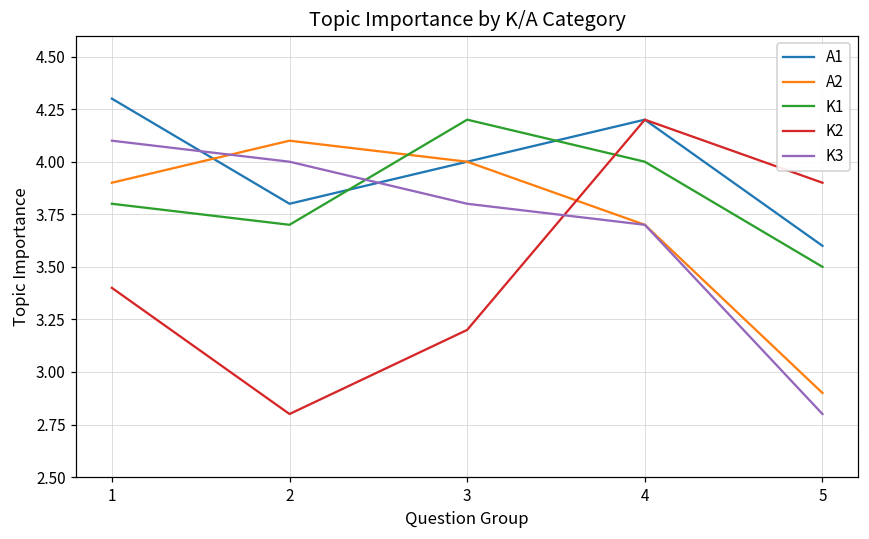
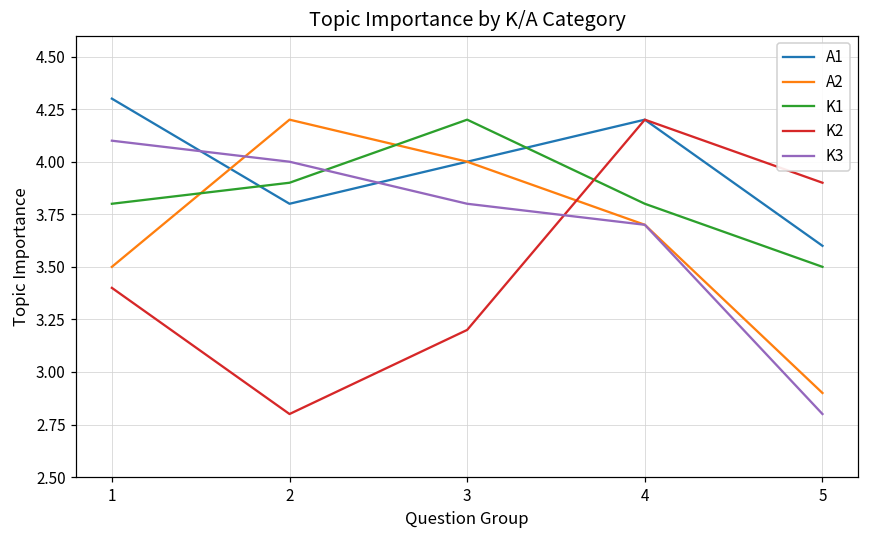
A2, 1: 3.9 -> 3.5
A2, 2: 4.1 -> 4.2
K1, 2: 3.7 -> 3.9
K1, 4: 4.0 -> 3.8
